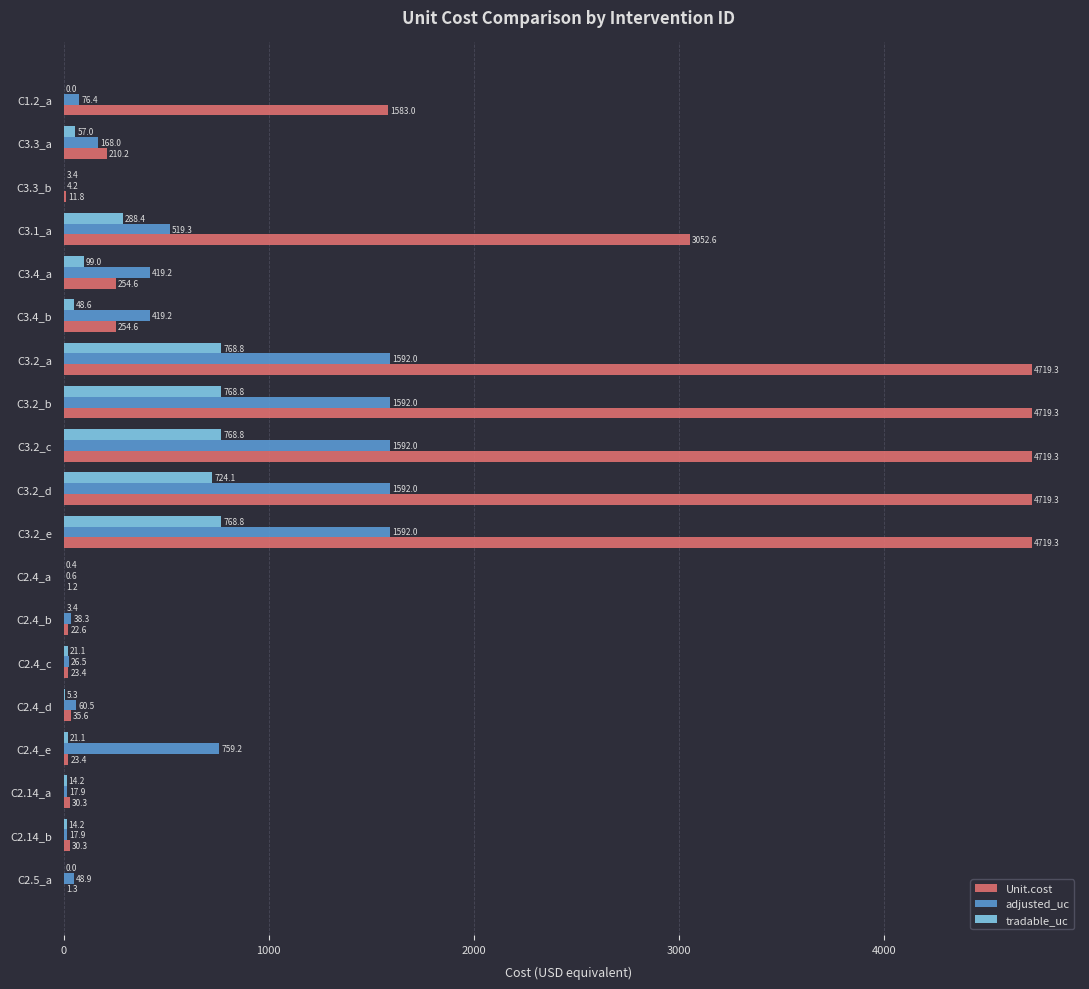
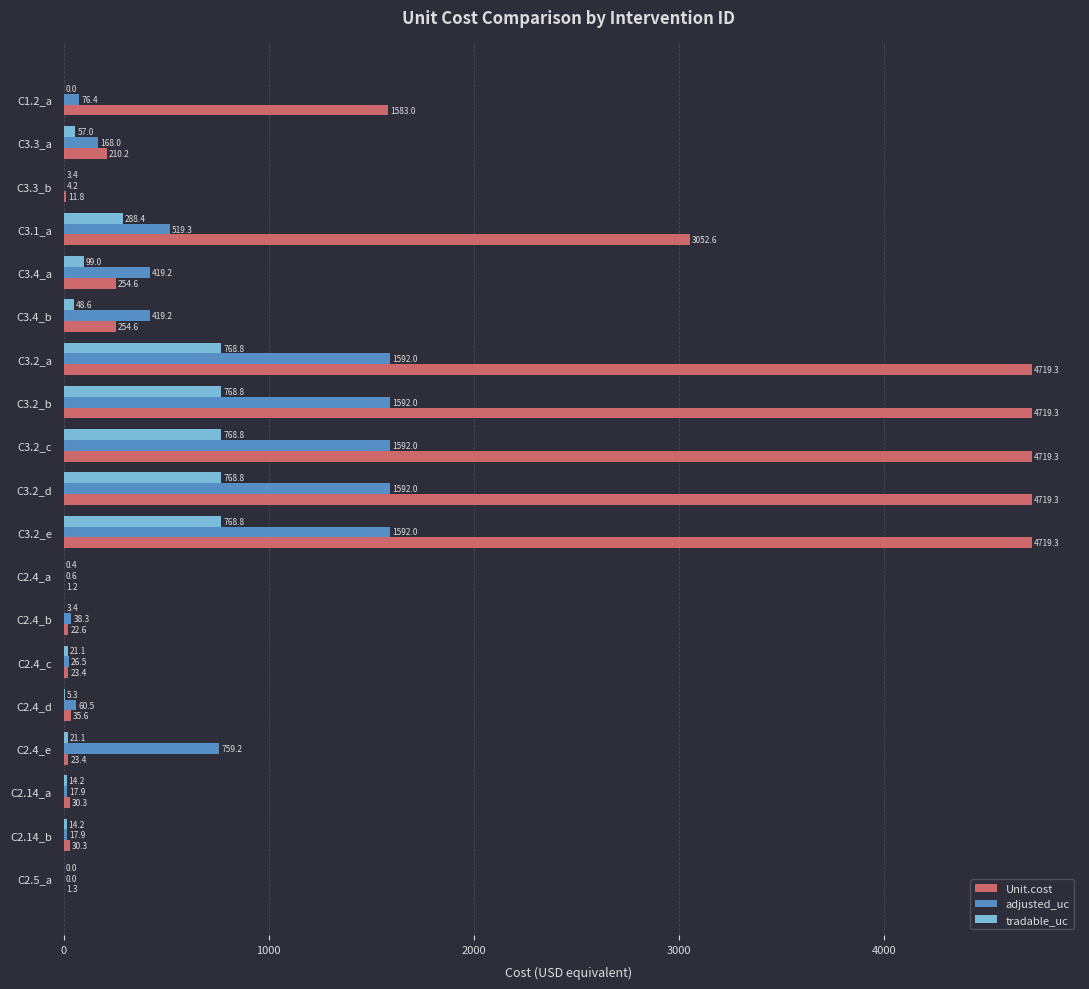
tradable_uc, C3.2_d: 724.1 -> 768.8
adjusted_uc, C2.5_a: 48.9 -> 0.0
